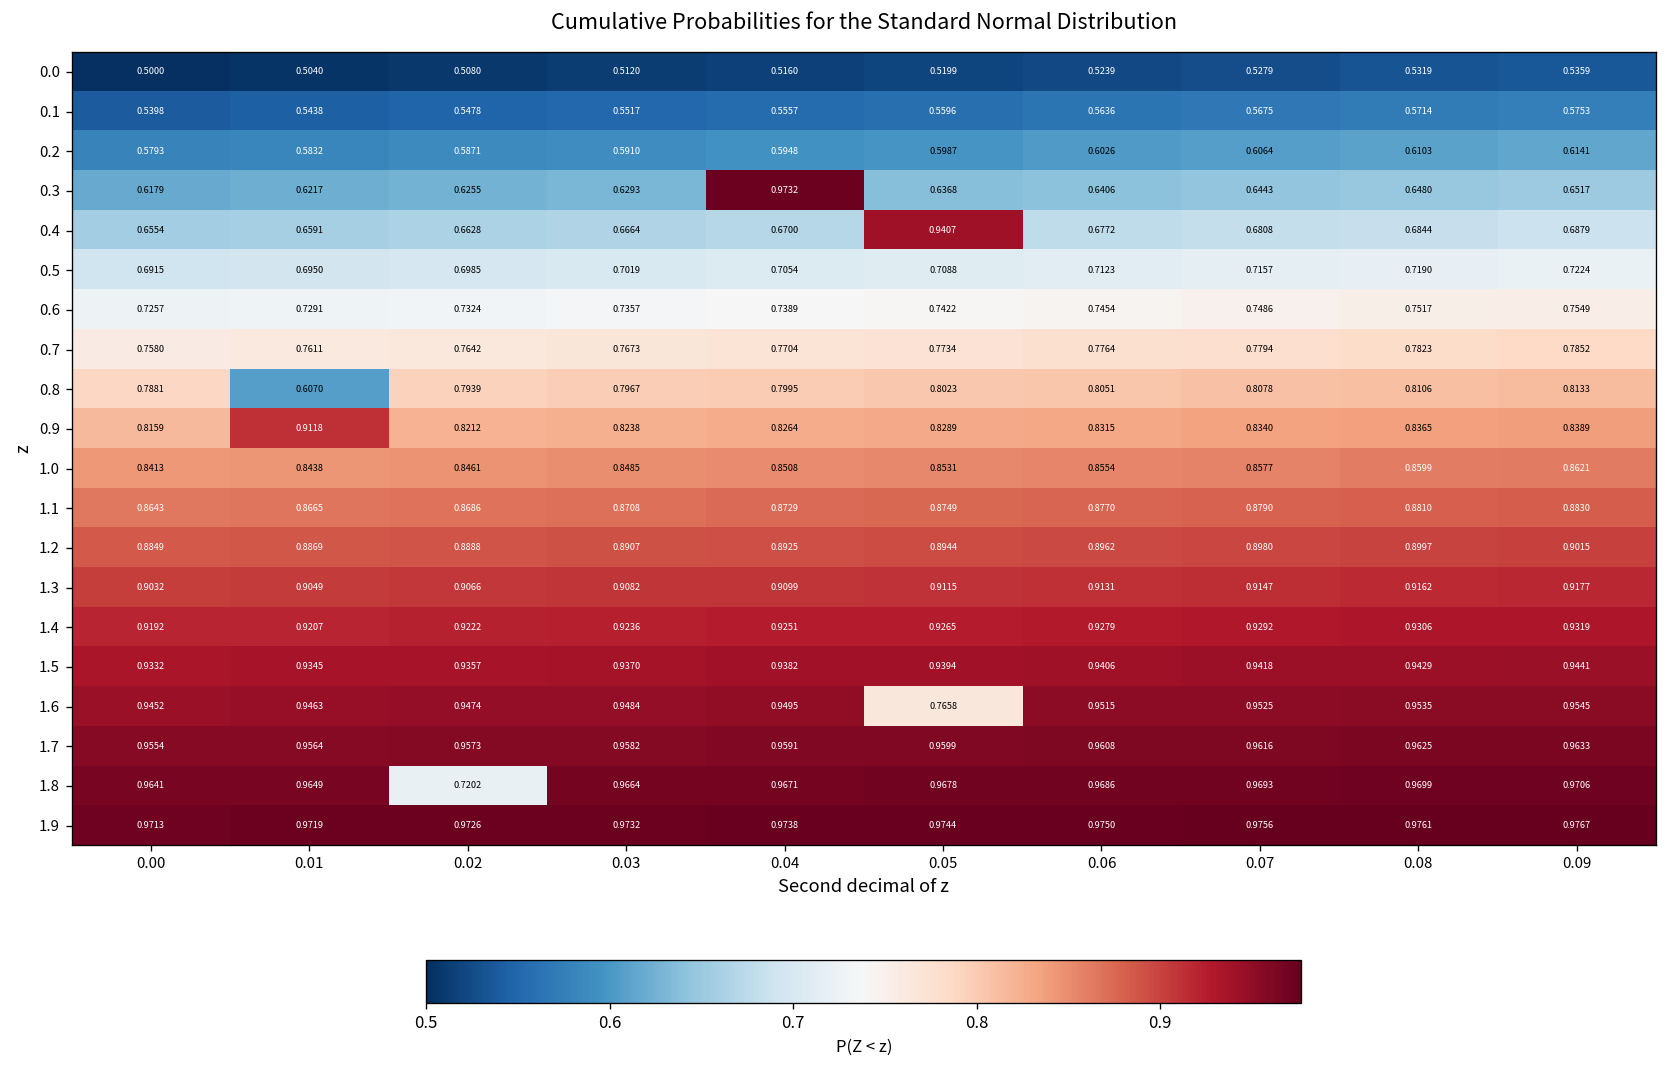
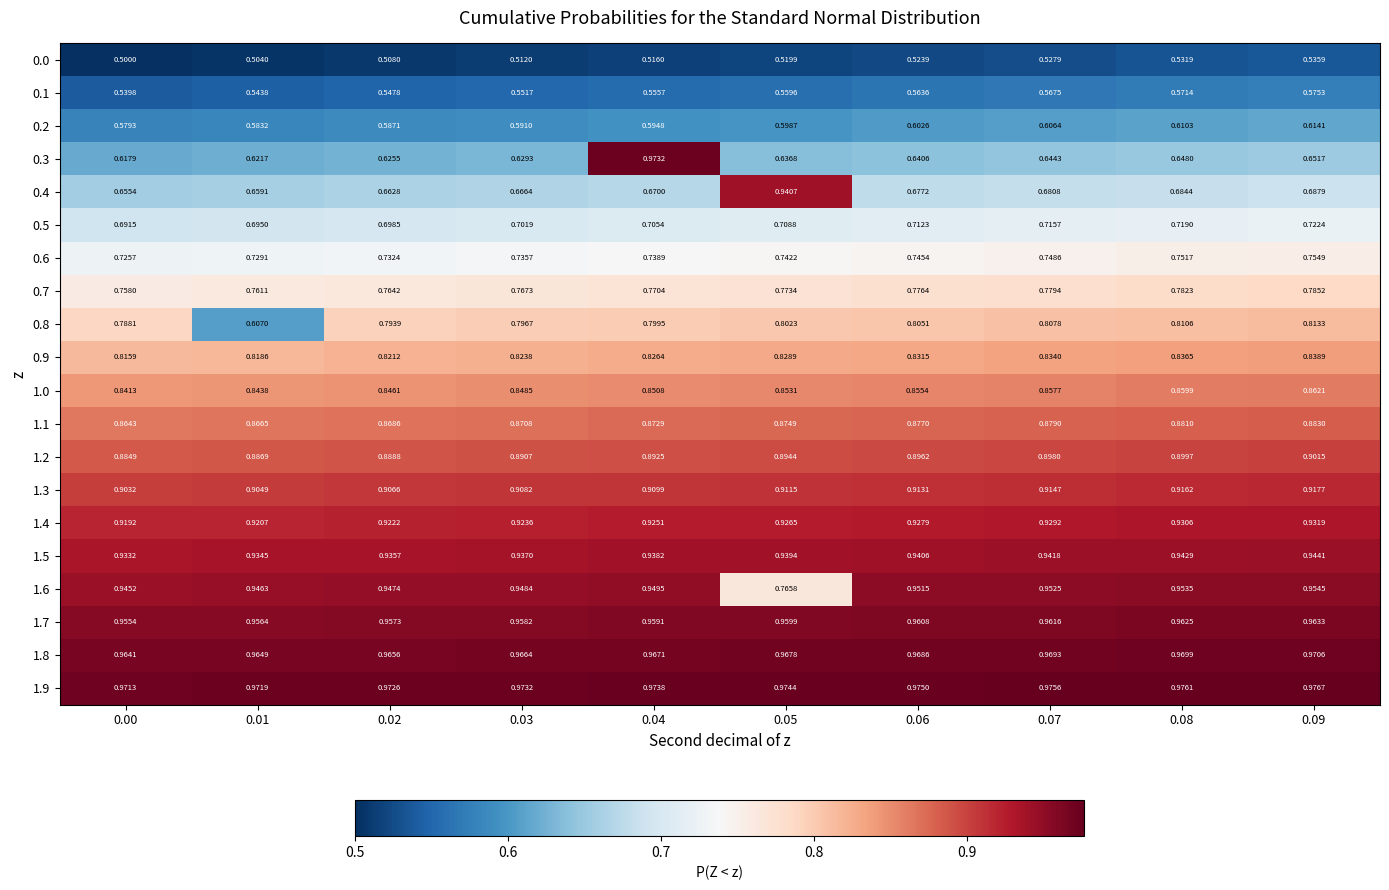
0.9, 0.01: 0.9118 -> 0.8186
1.8, 0.02: 0.7202 -> 0.9656
